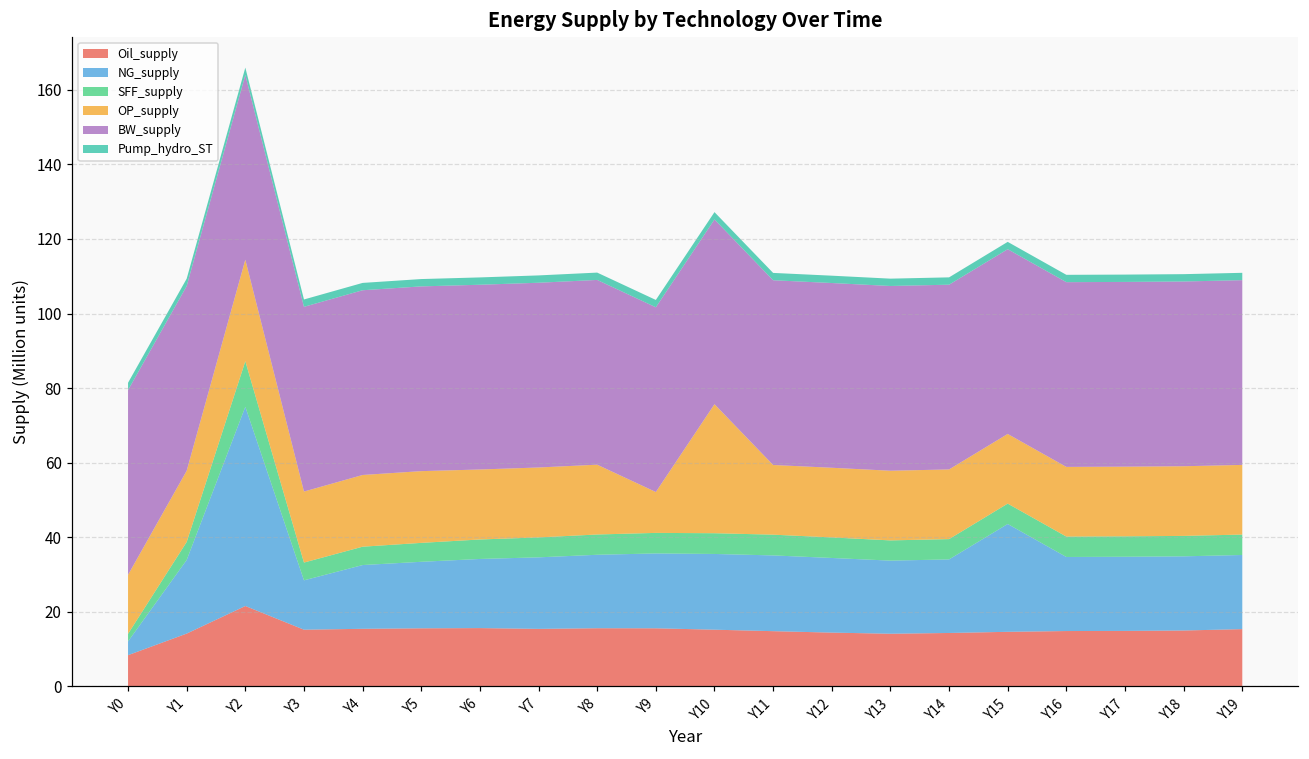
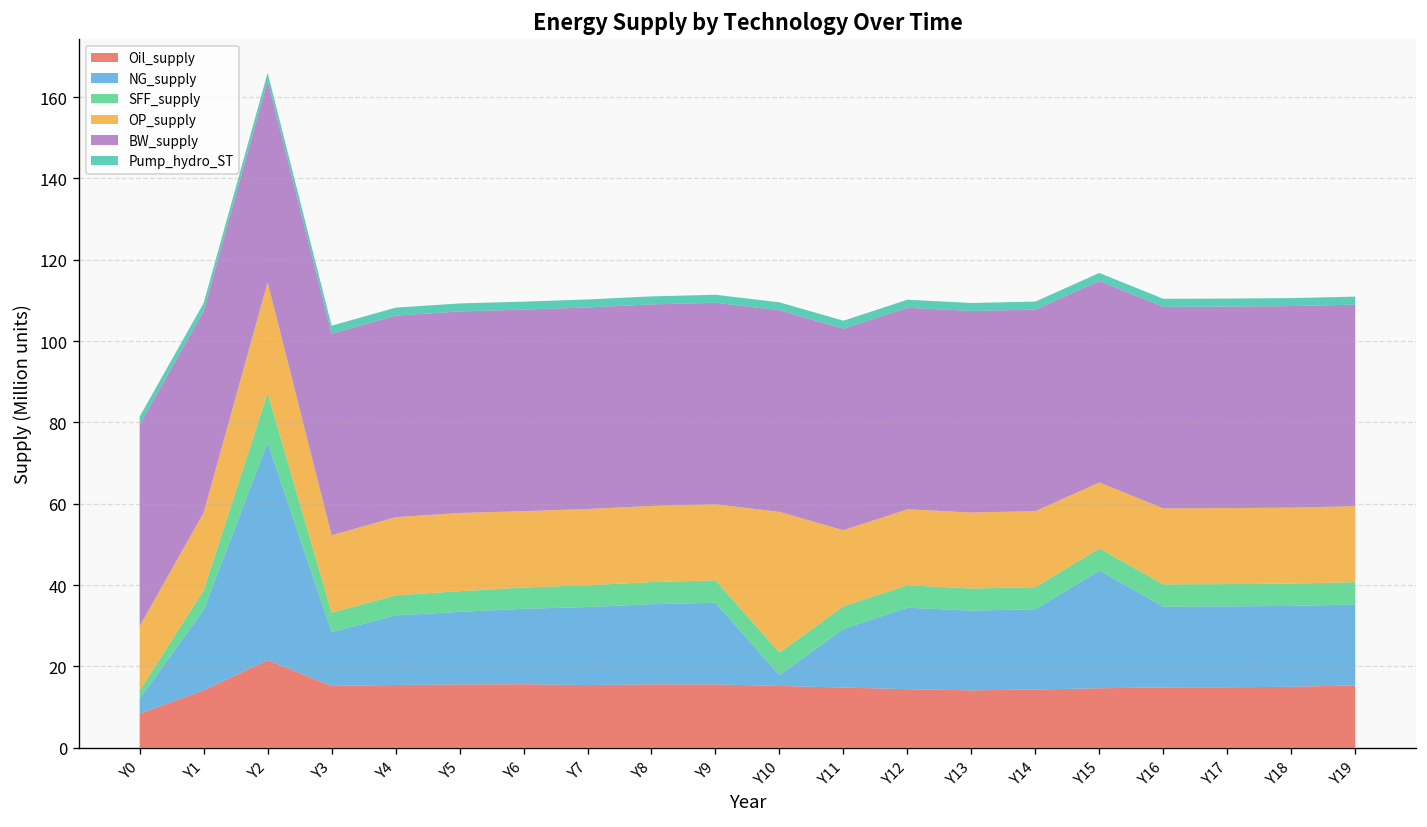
OP_supply, Y9: 11 -> 19
NG_supply, Y10: 20 -> 3
NG_supply, Y11: 20 -> 14
OP_supply, Y15: 19 -> 16
